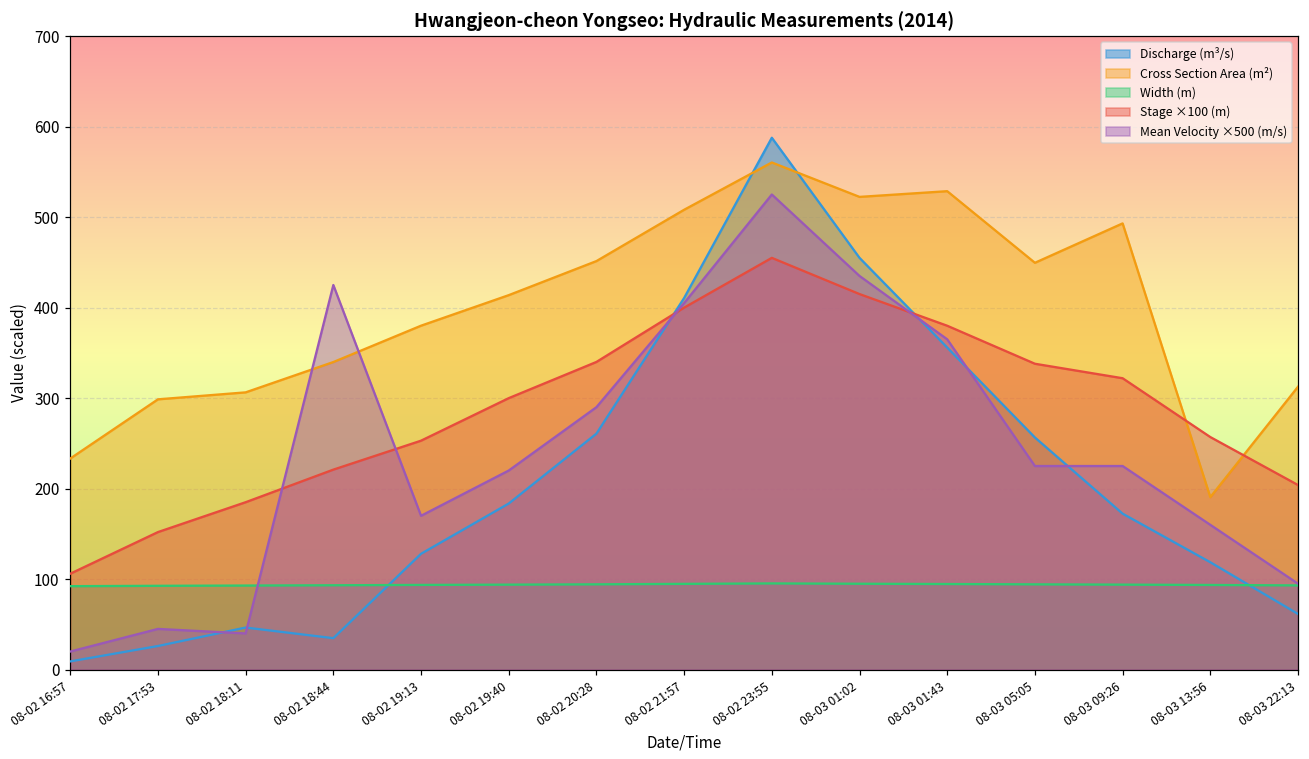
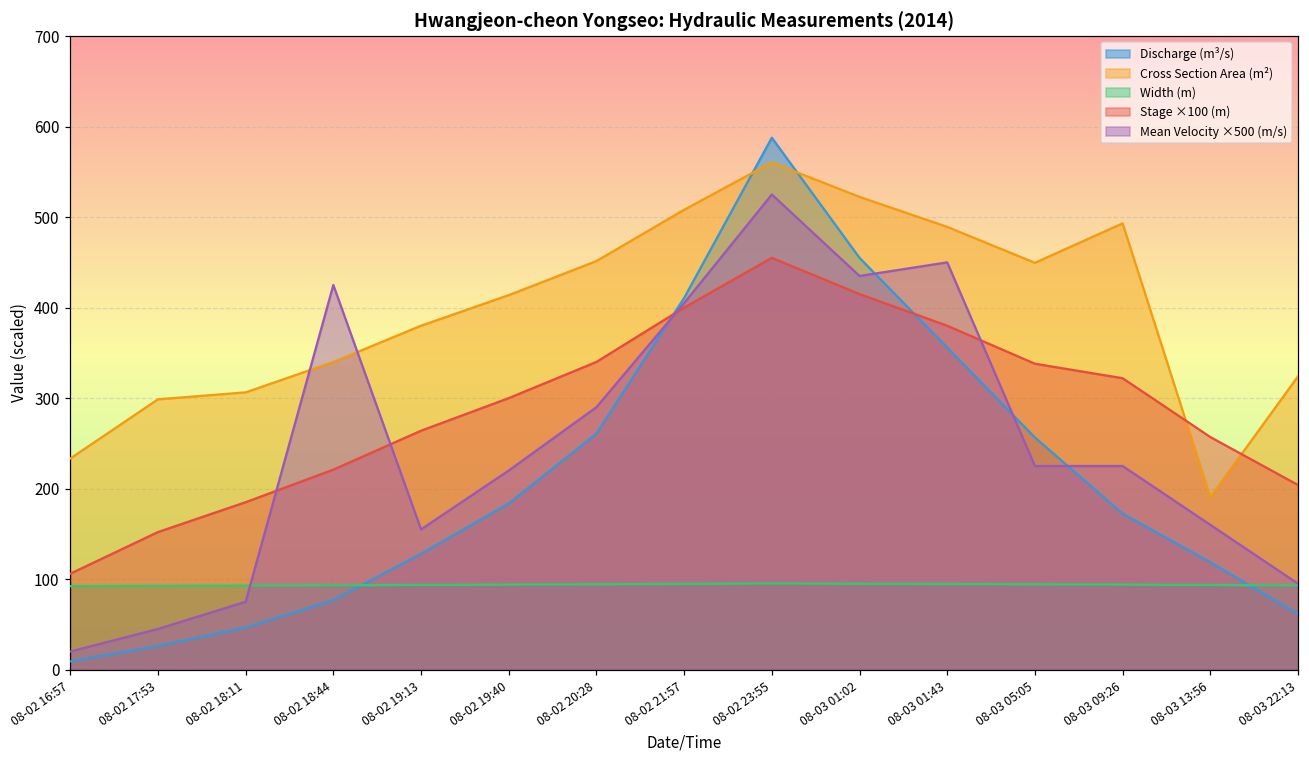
Mean Velocity ×500 (m/s), 08-02 18:11: 40 -> 80
Discharge (m³/s), 08-02 18:44: 30 -> 80
Stage ×100 (m), 08-02 19:13: 250 -> 260
Mean Velocity ×500 (m/s), 08-02 19:13: 170 -> 160
Cross Section Area (m²), 08-03 01:43: 530 -> 490
Mean Velocity ×500 (m/s), 08-03 01:43: 370 -> 450
Cross Section Area (m²), 08-03 22:13: 310 -> 320
